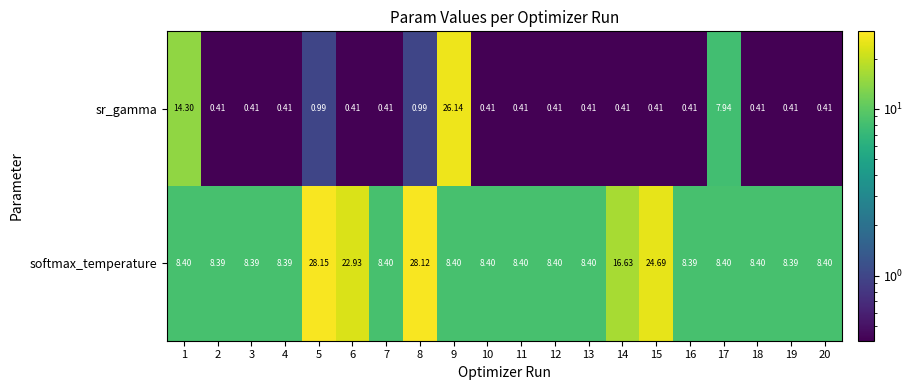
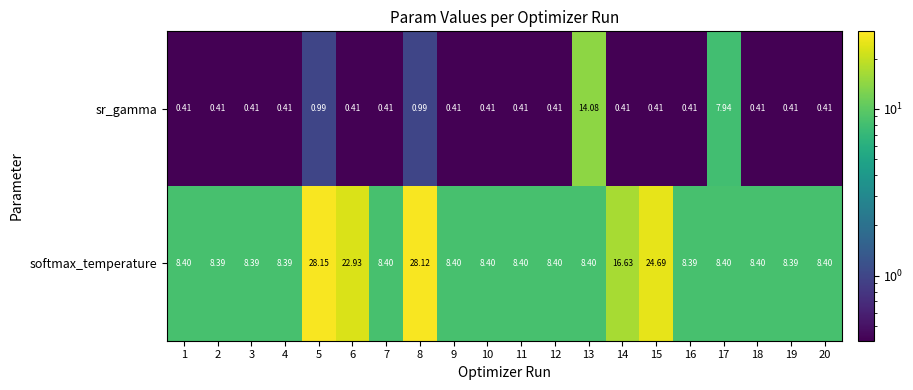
sr_gamma, 1: 14.30 -> 0.41
sr_gamma, 9: 26.14 -> 0.41
sr_gamma, 13: 0.41 -> 14.08
